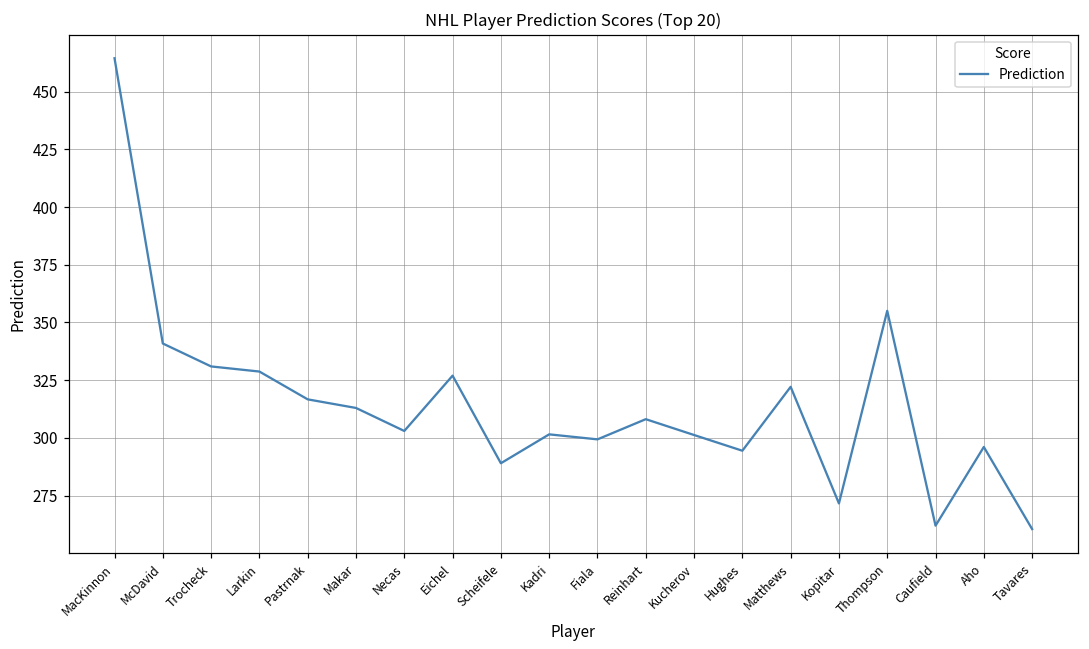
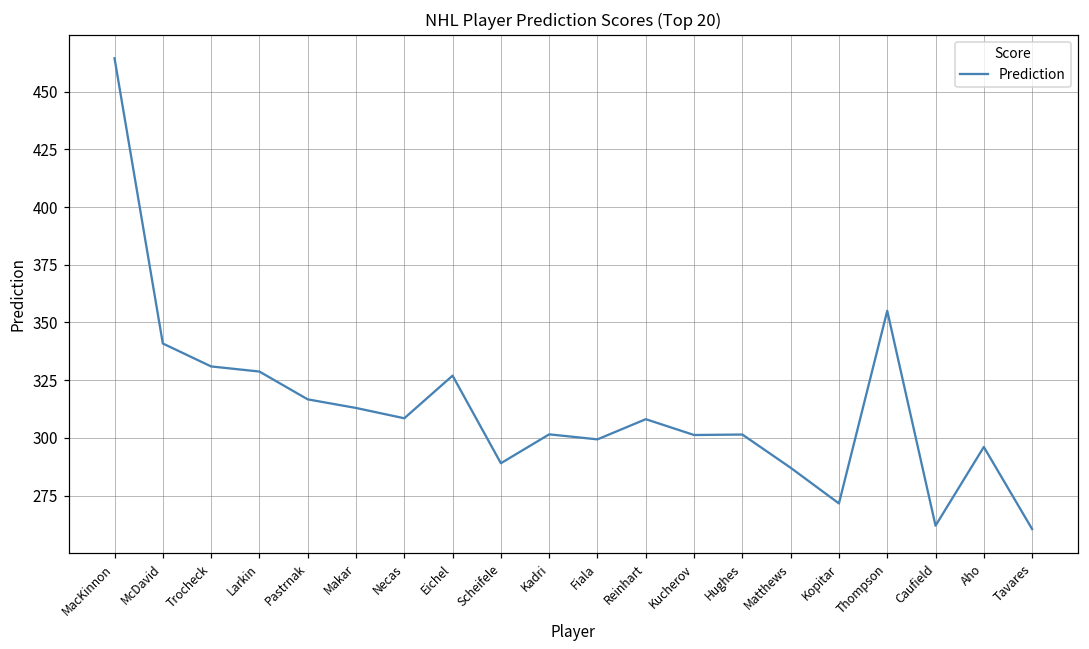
Necas: 303 -> 308
Hughes: 294 -> 301
Matthews: 322 -> 287
